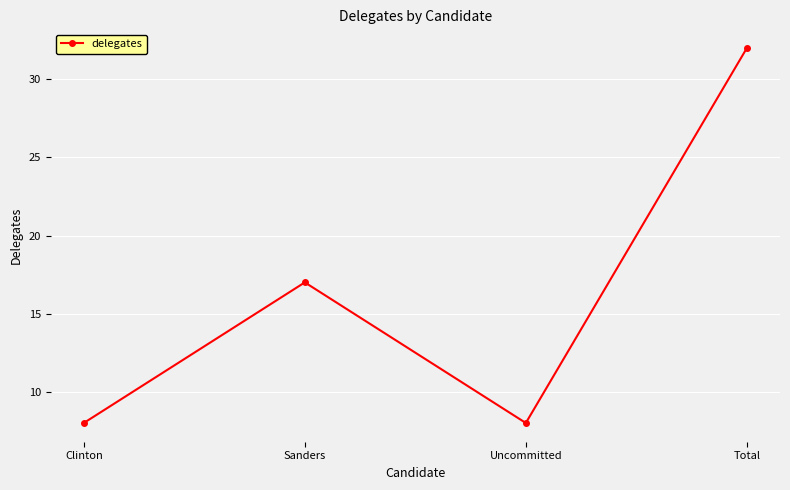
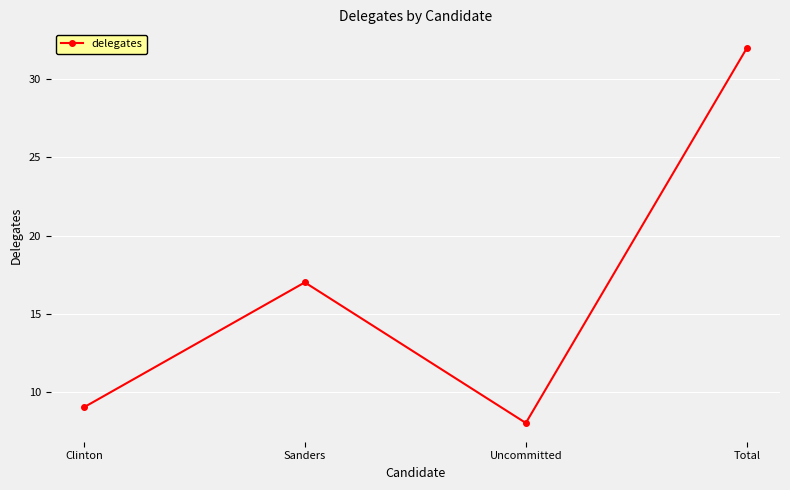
Clinton: 8 -> 9
